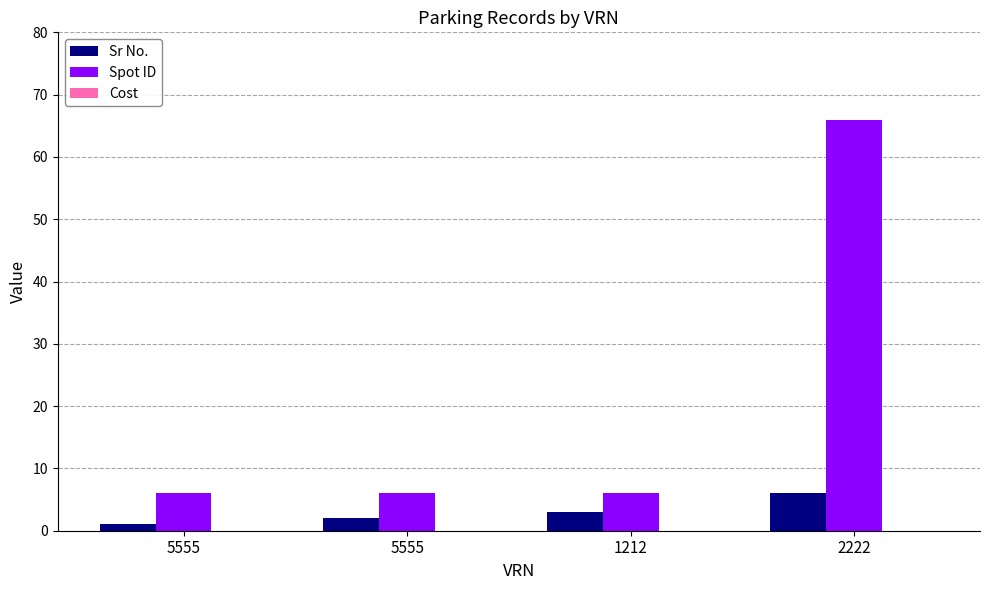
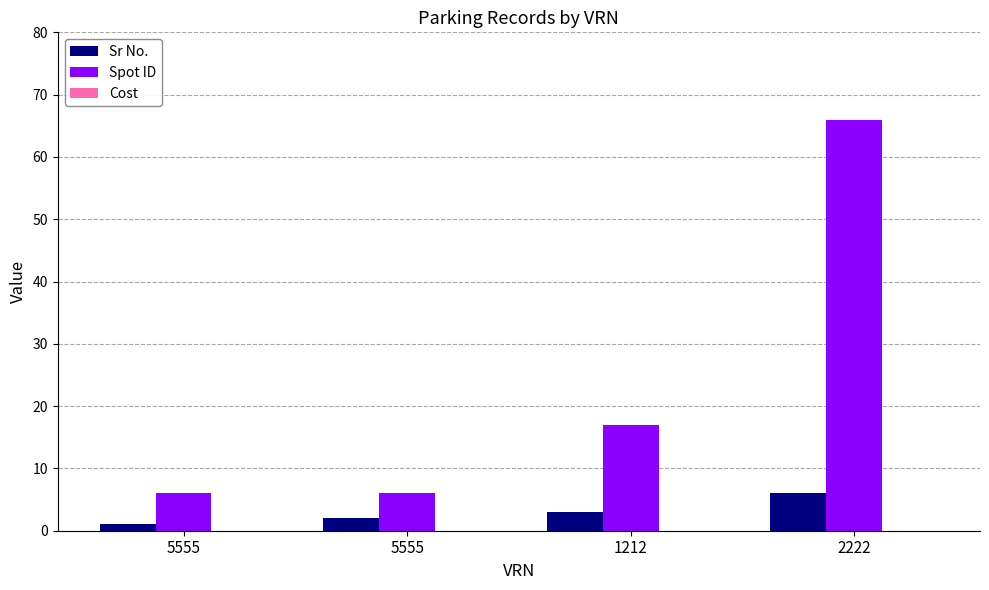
Spot ID, 1212: 6 -> 17
